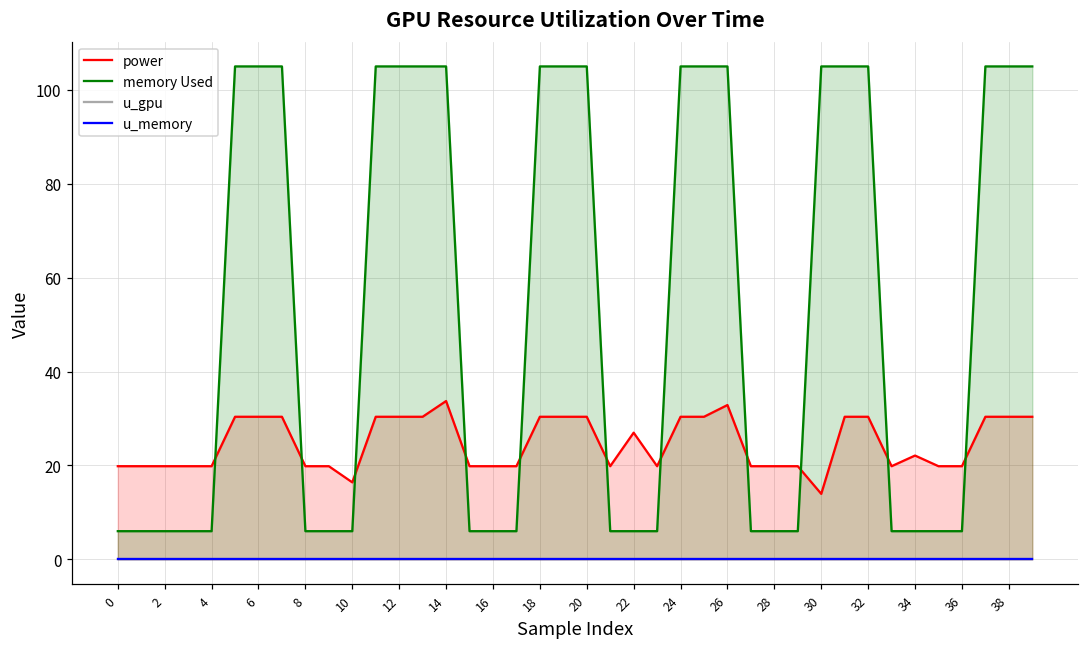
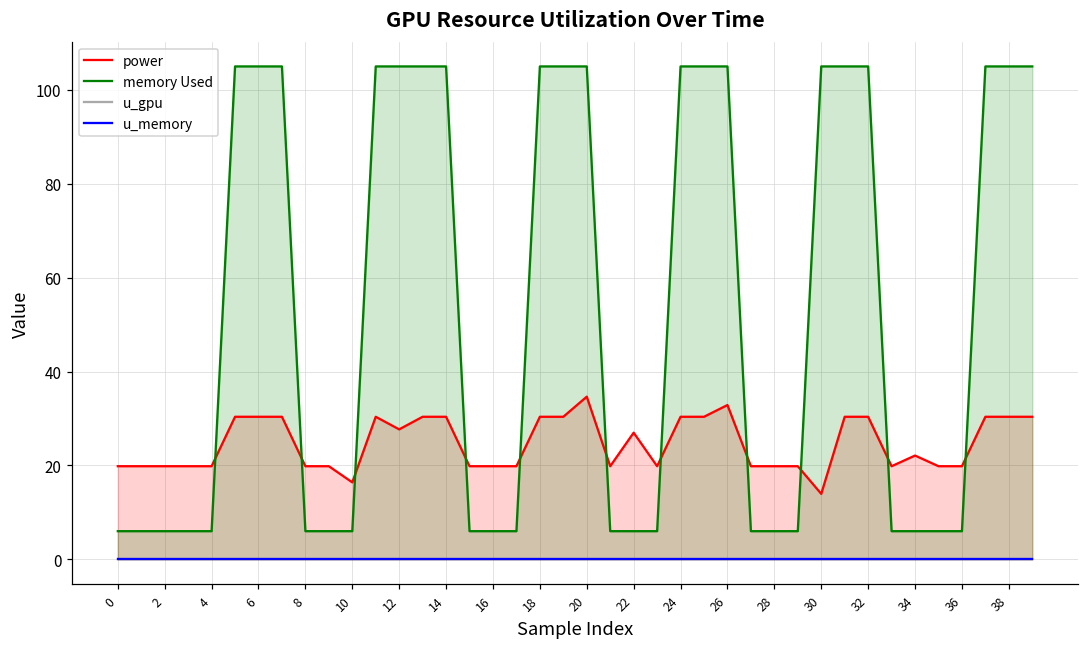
power, 12: 30 -> 28
power, 14: 34 -> 30
power, 20: 30 -> 35
